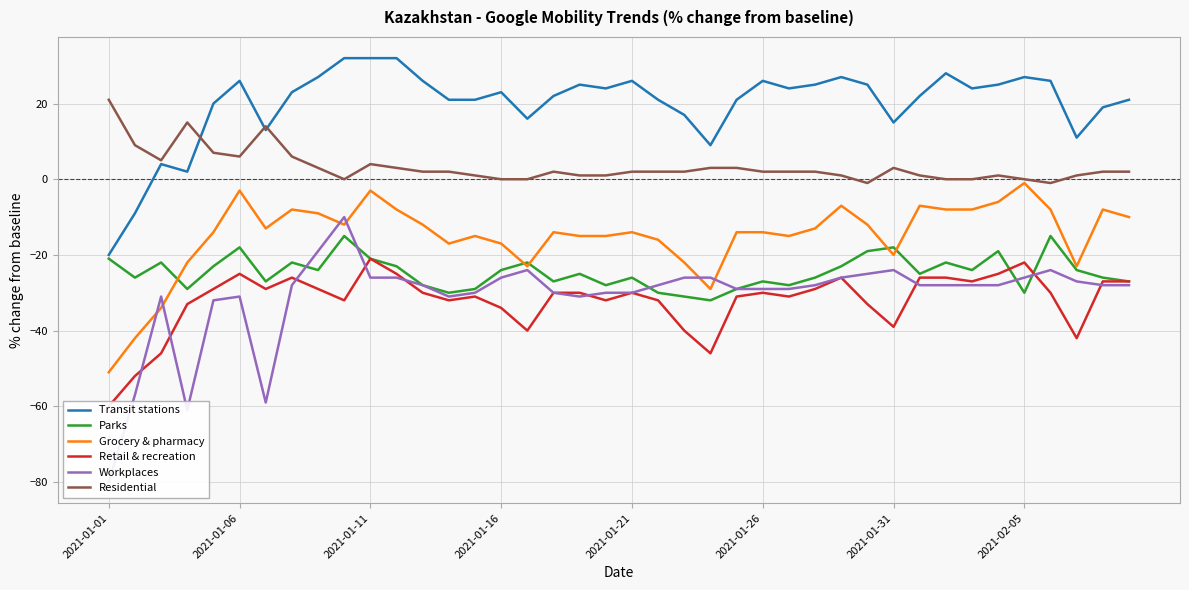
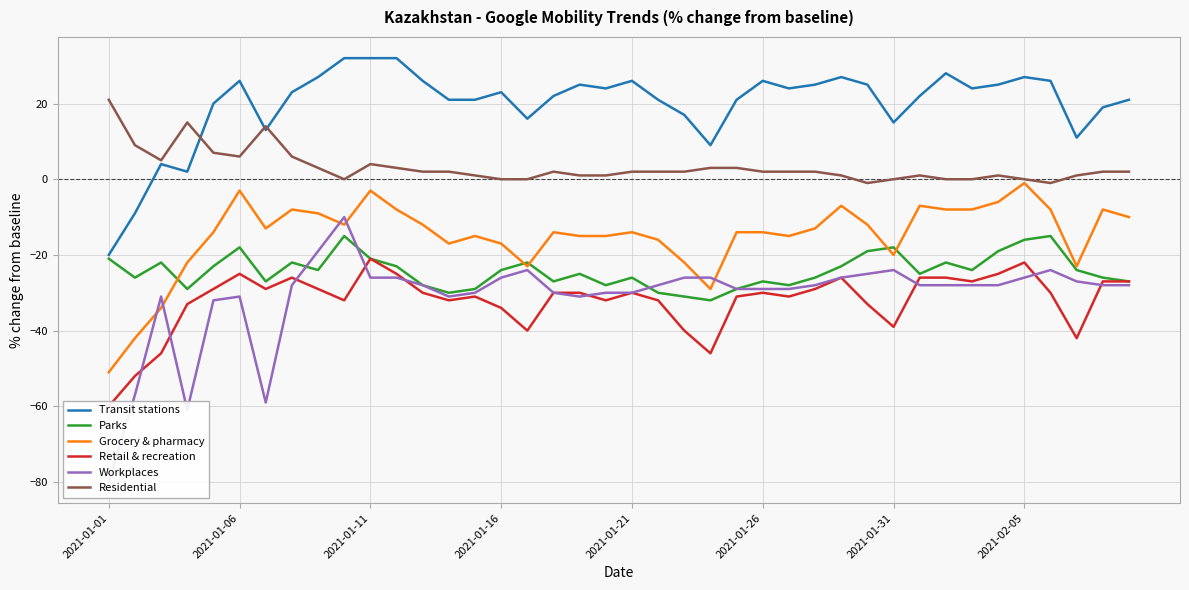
Residential, 2021-01-31: 3 -> 0
Parks, 2021-02-05: -30 -> -16
